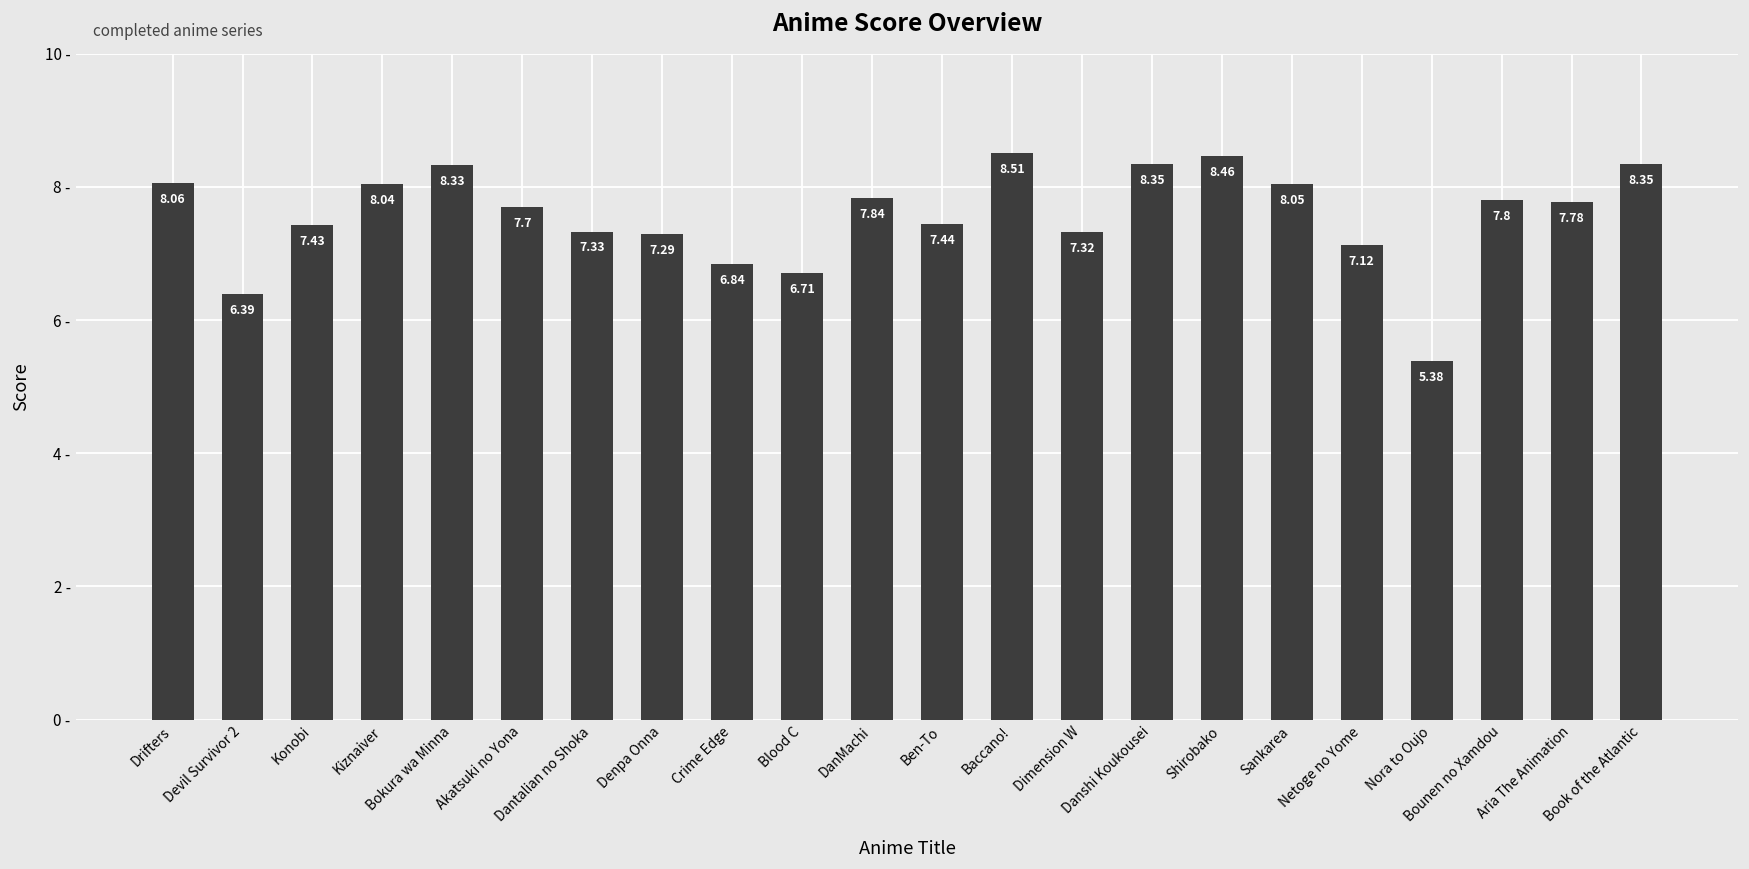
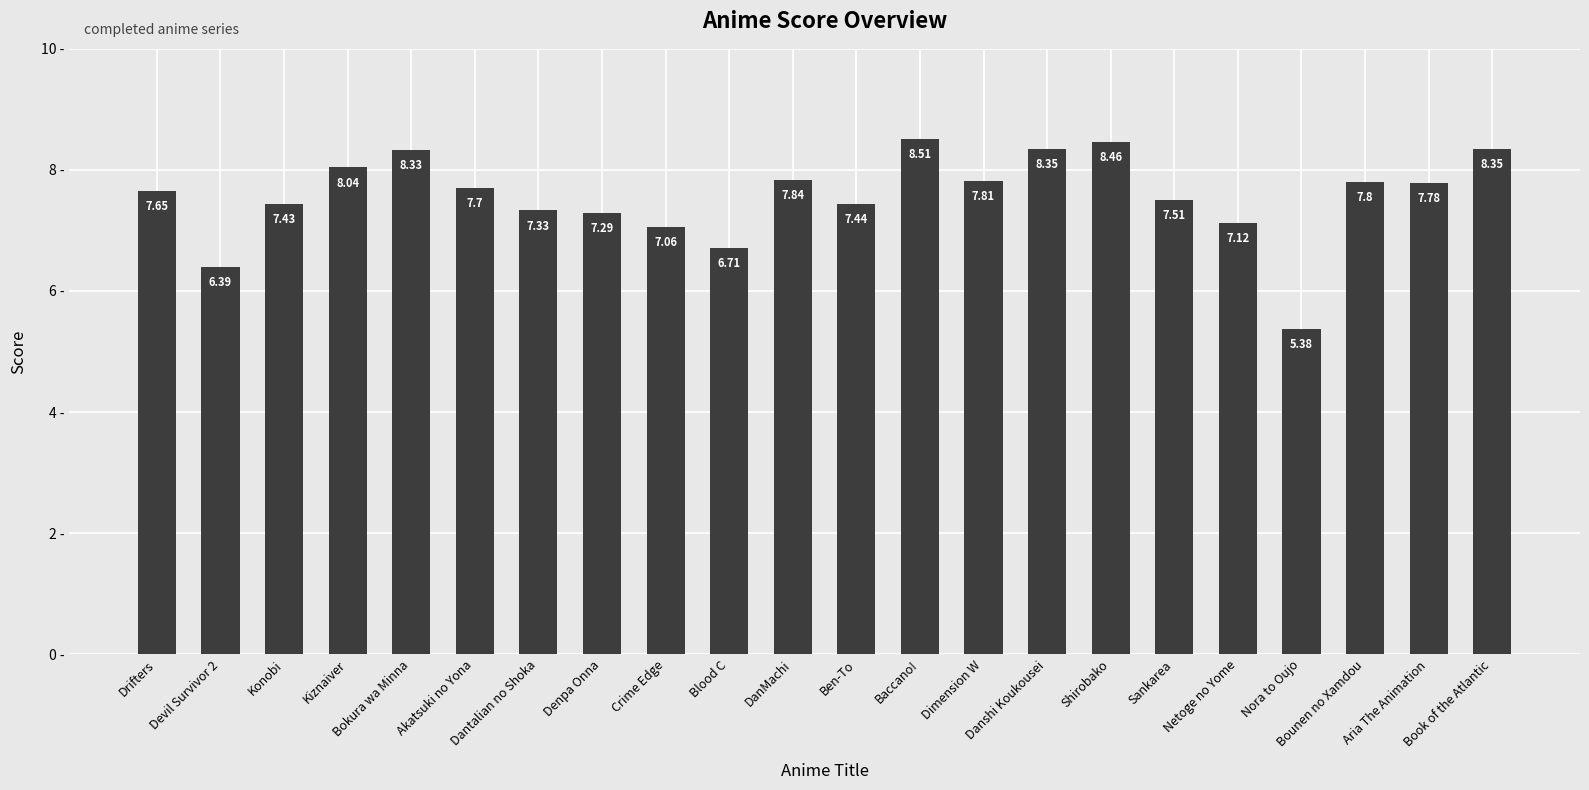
Drifters: 8.06 -> 7.65
Crime Edge: 6.84 -> 7.06
Dimension W: 7.32 -> 7.81
Sankarea: 8.05 -> 7.51
